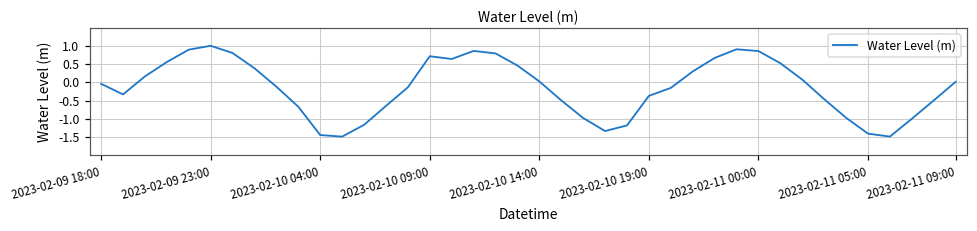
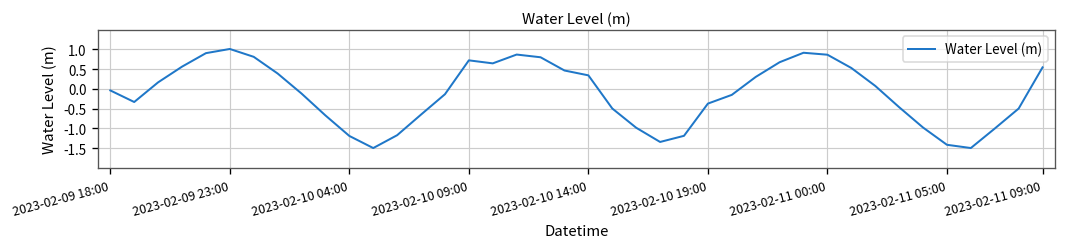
2023-02-10 04:00: -1.5 -> -1.2
2023-02-10 14:00: 0.0 -> 0.3
2023-02-11 09:00: 0.0 -> 0.5
